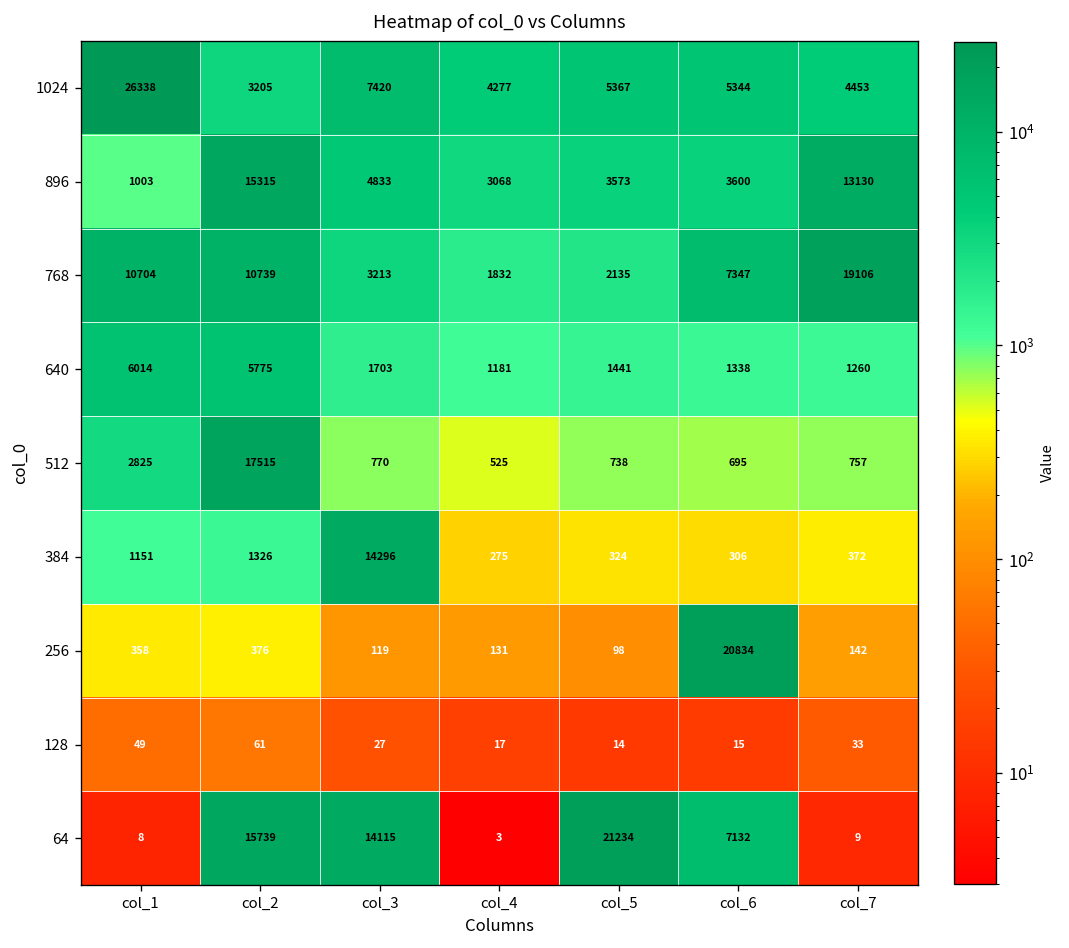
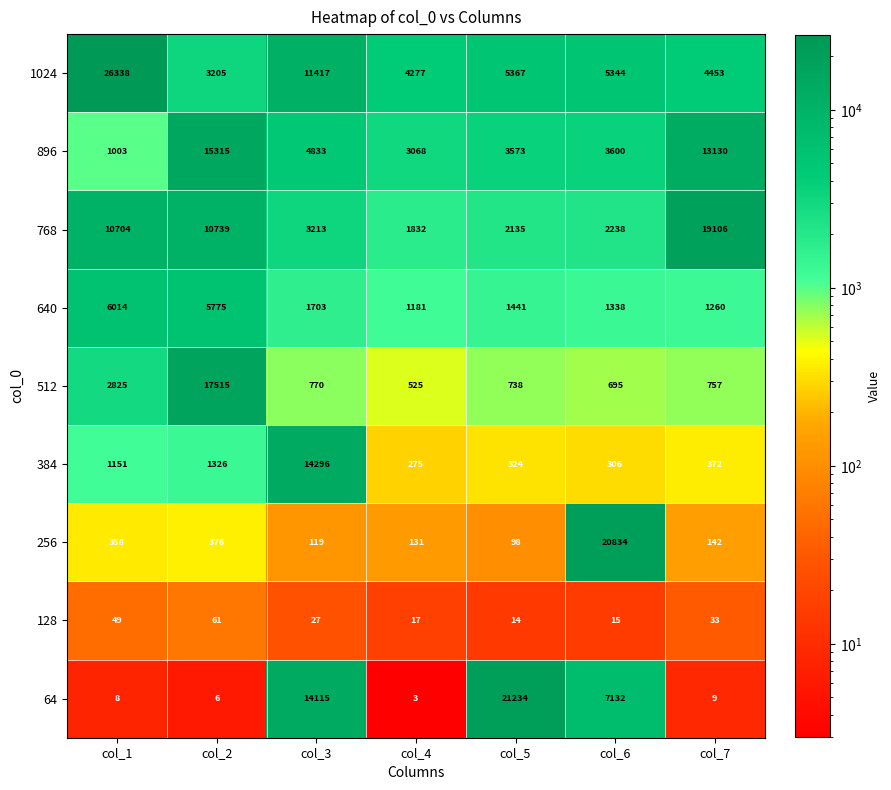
1024, col_3: 7420 -> 11417
768, col_6: 7347 -> 2238
64, col_2: 15739 -> 6
